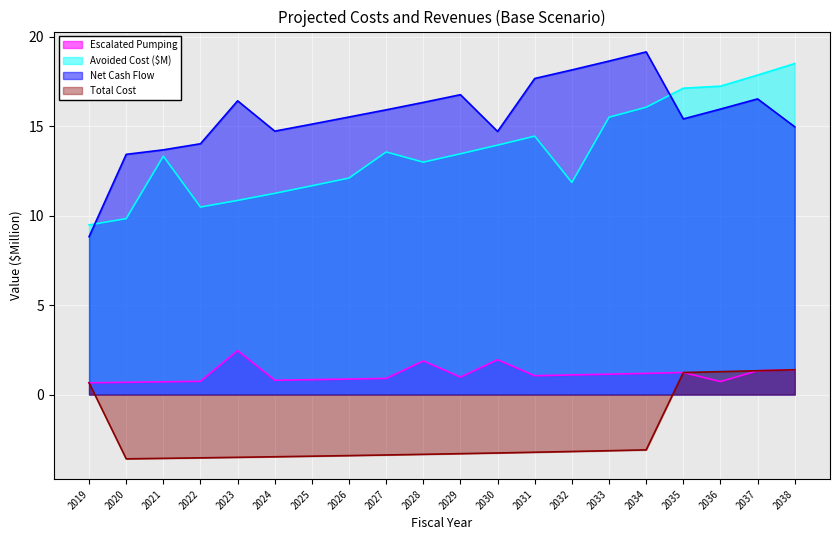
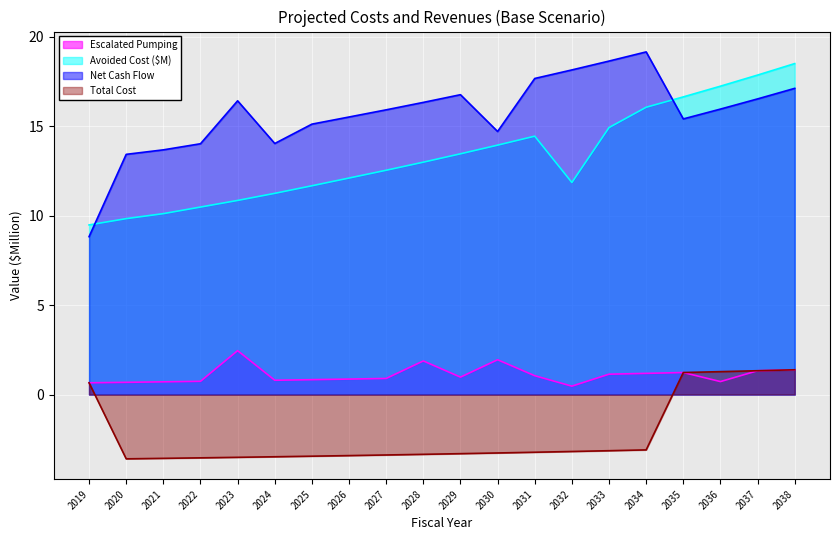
Avoided Cost ($M), 2021: 13.3 -> 10.1
Net Cash Flow, 2024: 14.7 -> 14.0
Avoided Cost ($M), 2027: 13.6 -> 12.5
Escalated Pumping, 2032: 1.1 -> 0.5
Avoided Cost ($M), 2033: 15.5 -> 14.9
Avoided Cost ($M), 2035: 17.1 -> 16.6
Net Cash Flow, 2038: 15.0 -> 17.1
